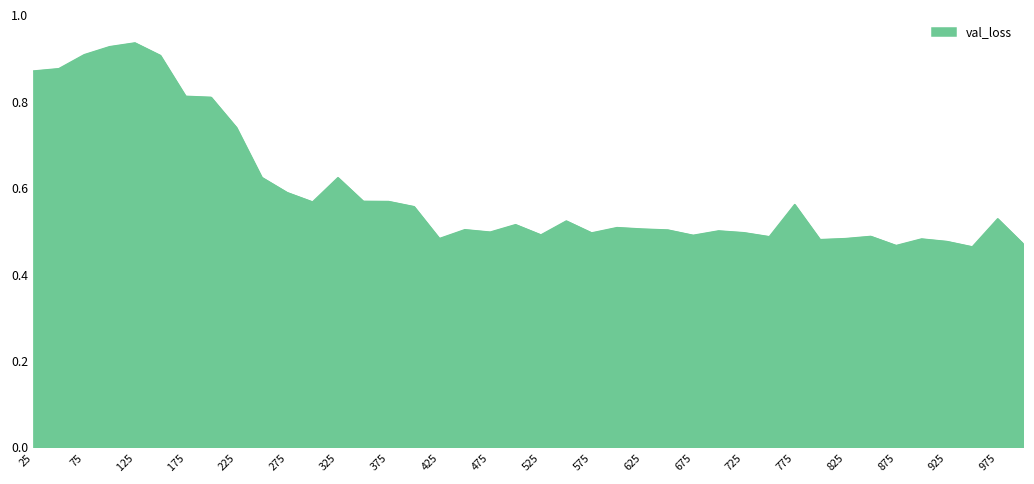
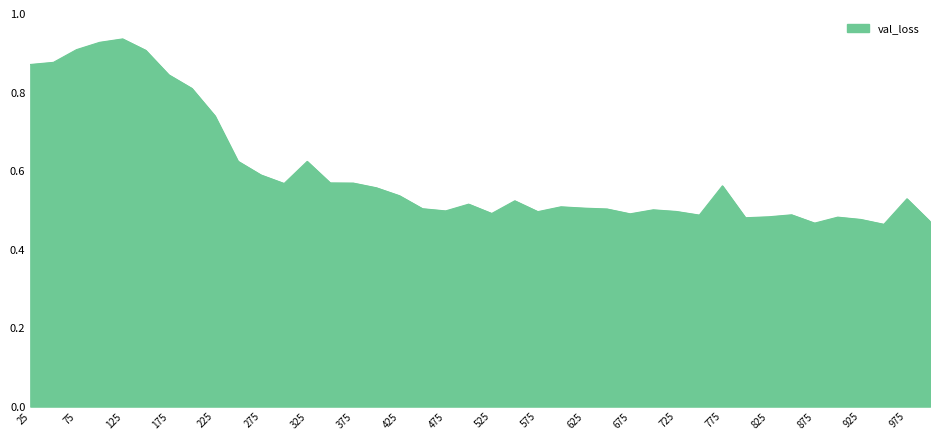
175: 0.81 -> 0.85
425: 0.48 -> 0.54
